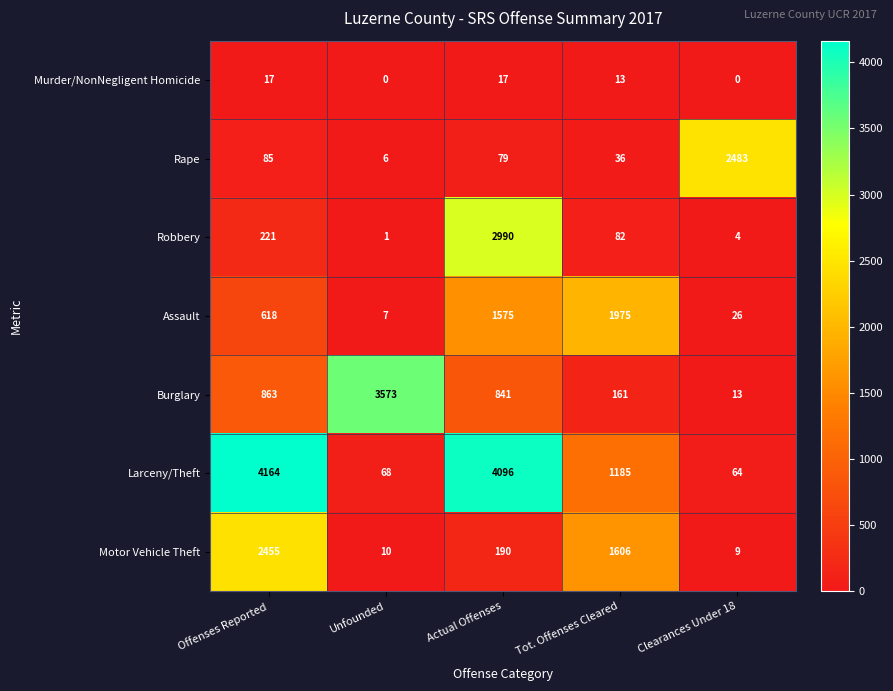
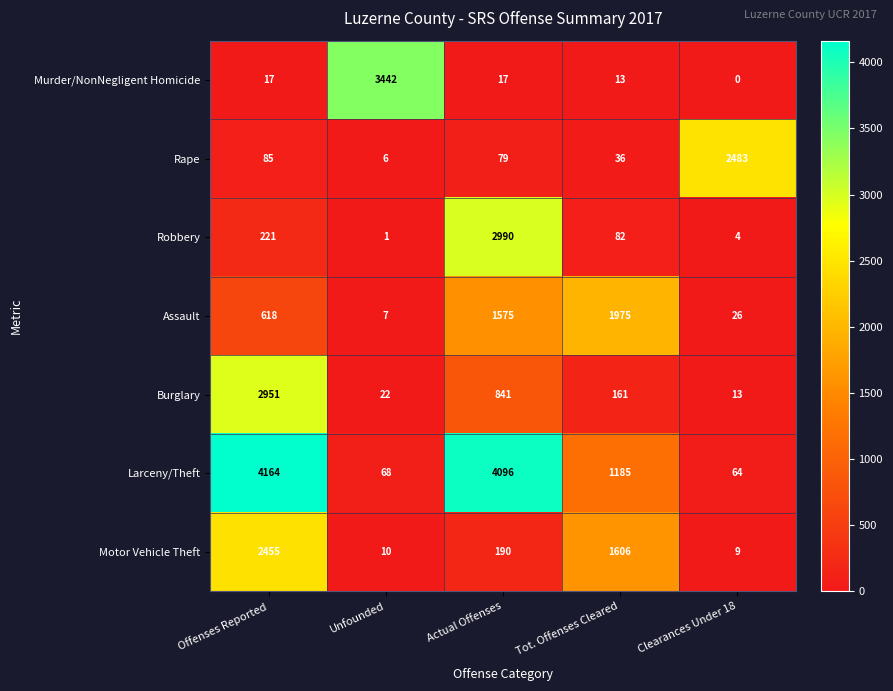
Murder/NonNegligent Homicide, Unfounded: 0 -> 3442
Burglary, Offenses Reported: 863 -> 2951
Burglary, Unfounded: 3573 -> 22
